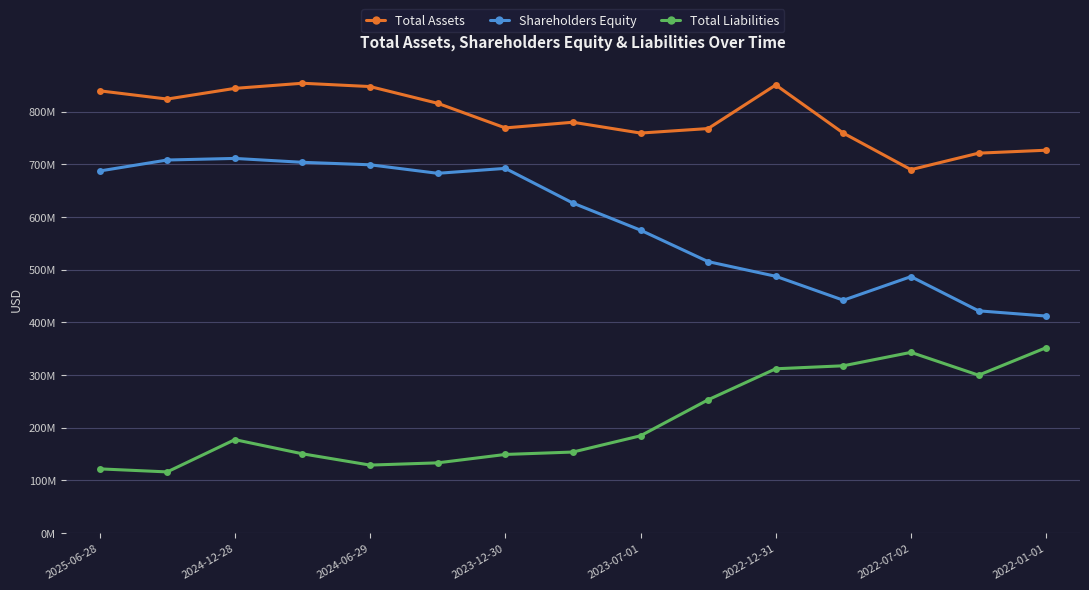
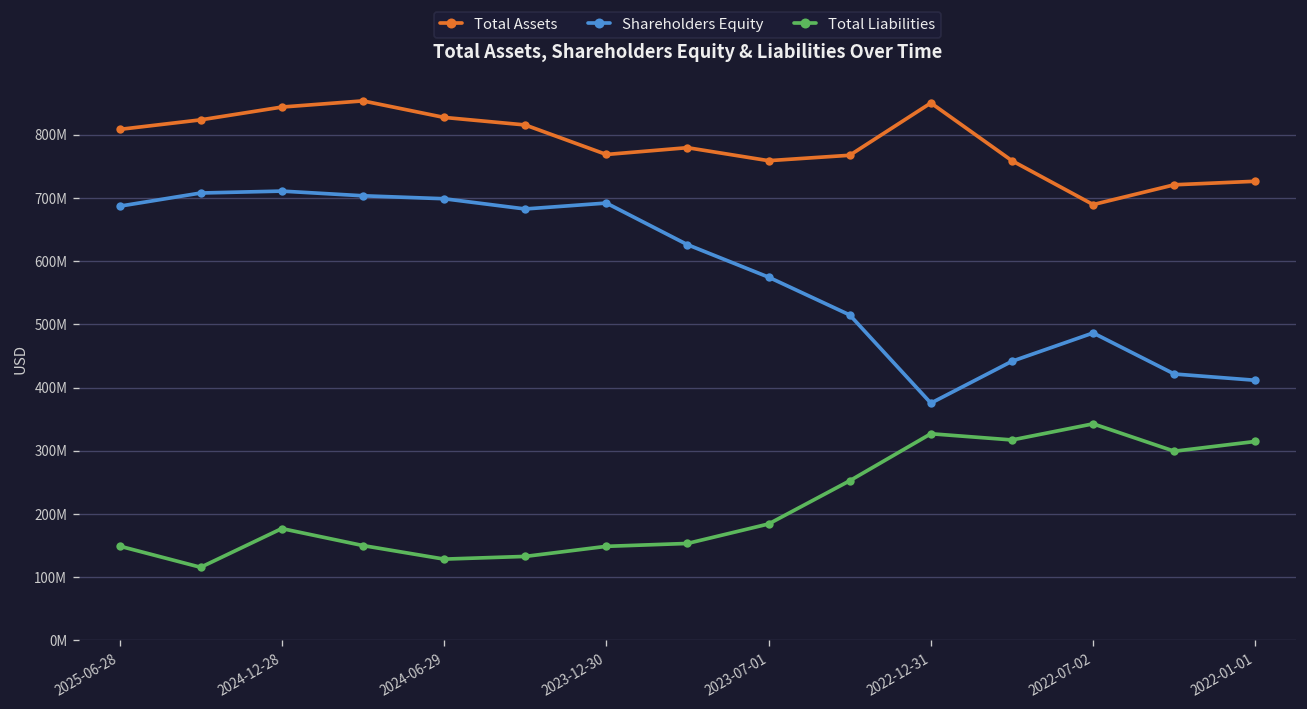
Total Assets, 2025-06-28: 840000000 -> 810000000
Total Liabilities, 2025-06-28: 120000000 -> 150000000
Total Assets, 2024-06-29: 850000000 -> 830000000
Shareholders Equity, 2022-12-31: 490000000 -> 380000000
Total Liabilities, 2022-12-31: 310000000 -> 330000000
Total Liabilities, 2022-01-01: 350000000 -> 310000000
